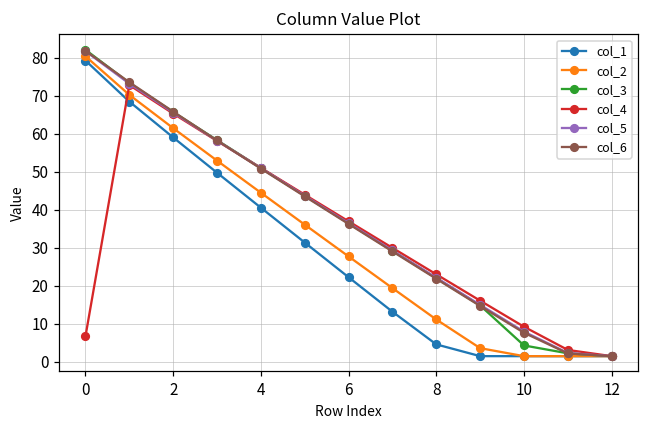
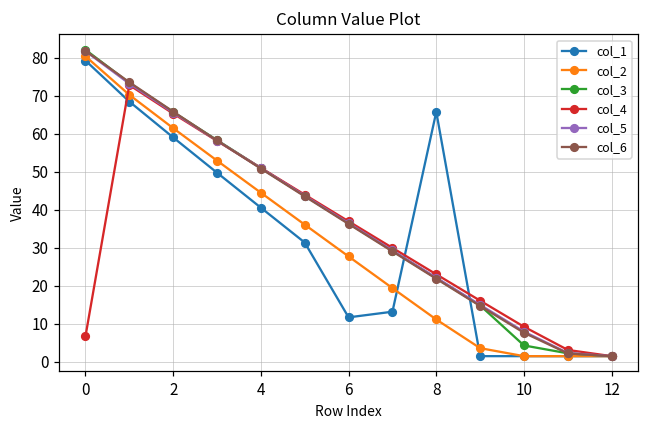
col_1, 6: 22 -> 12
col_1, 8: 5 -> 66
